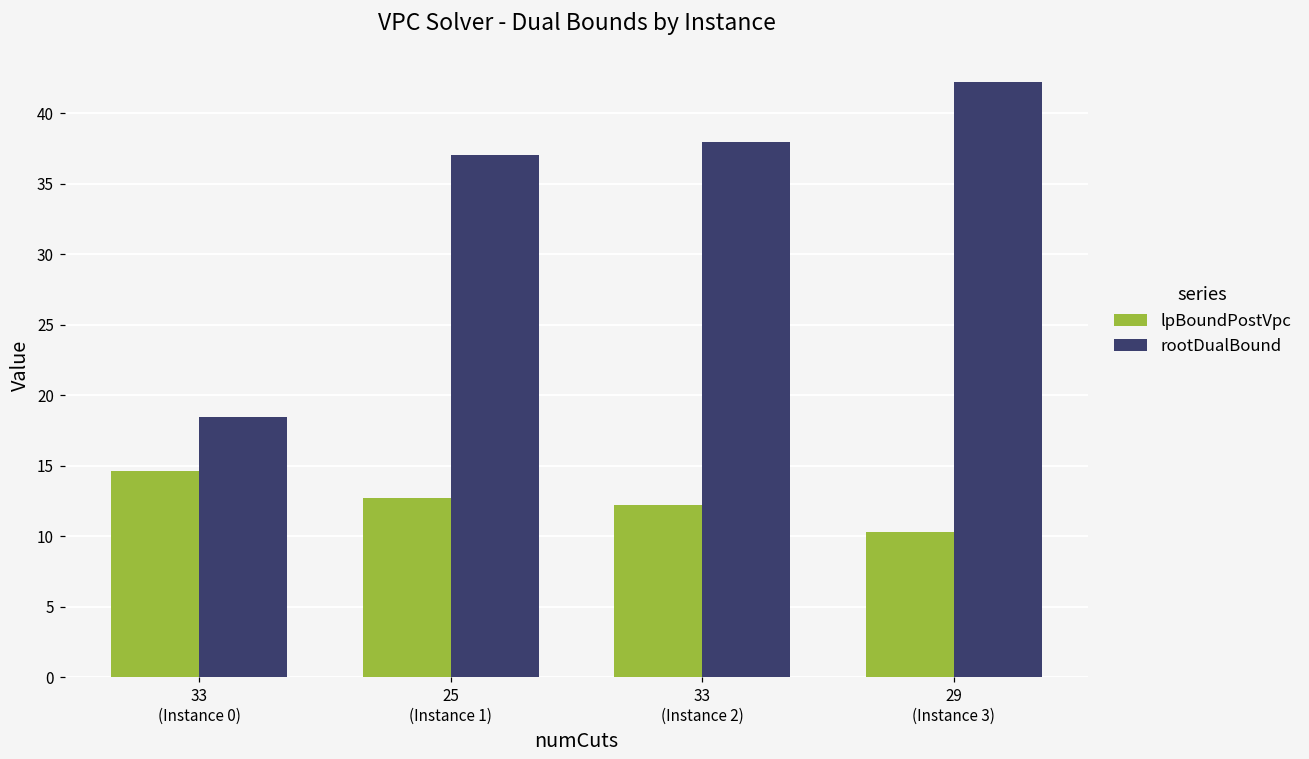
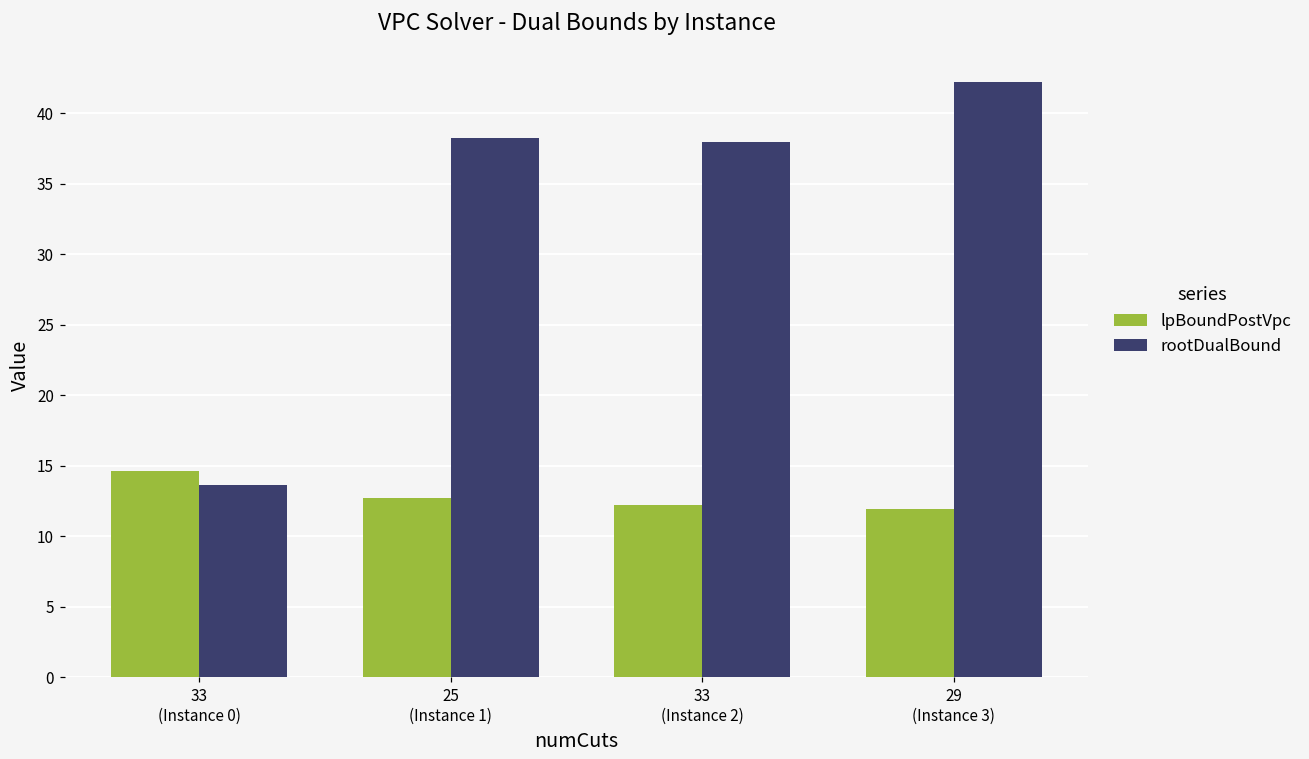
rootDualBound, 33 (Instance 0): 18.5 -> 13.7
rootDualBound, 25 (Instance 1): 37.0 -> 38.3
lpBoundPostVpc, 29 (Instance 3): 10.3 -> 11.9
